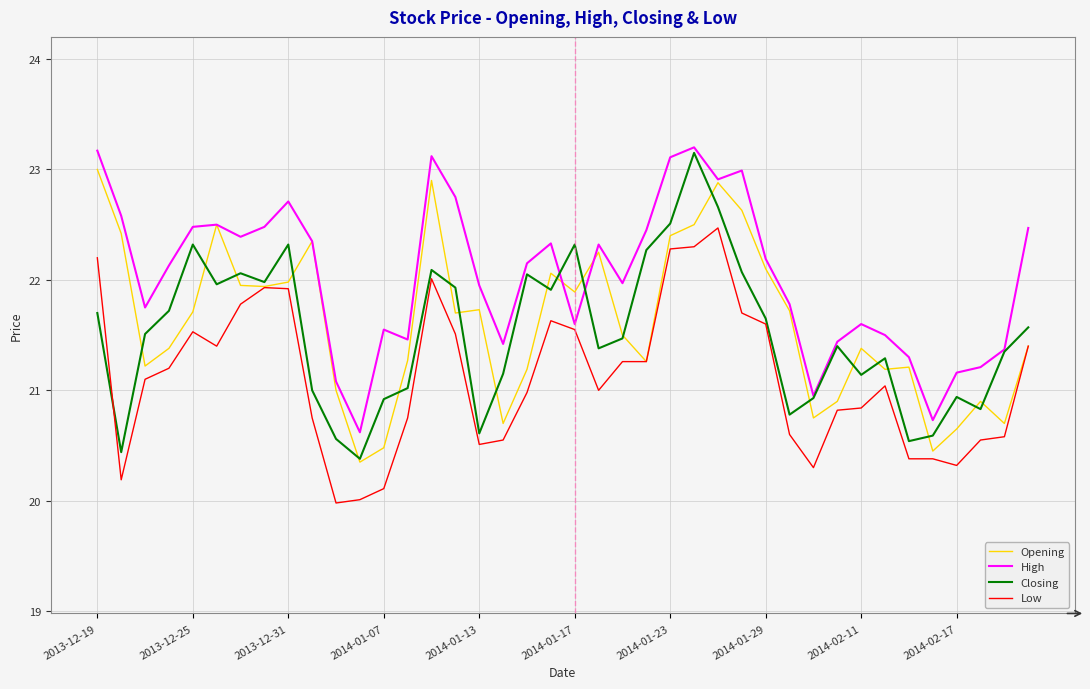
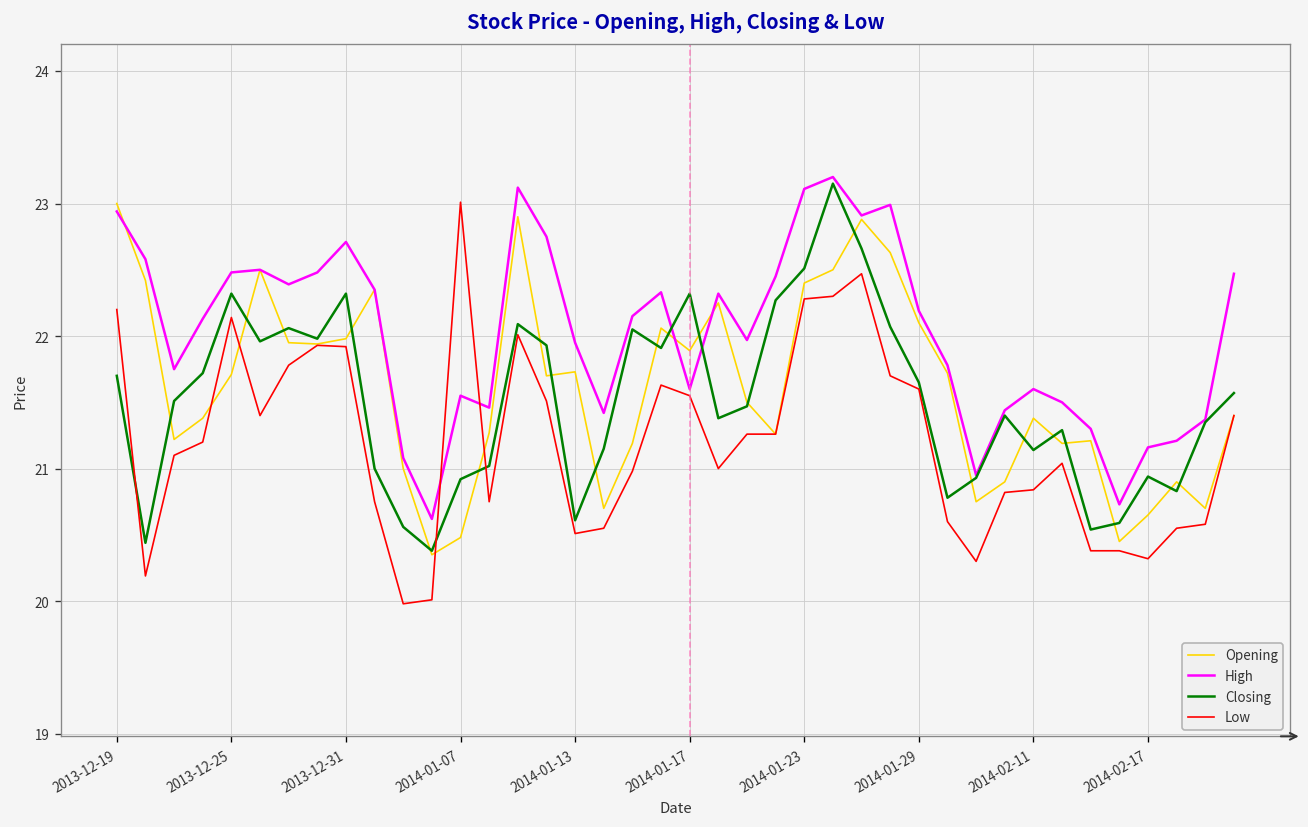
High, 2013-12-19: 23.17 -> 22.94
Low, 2013-12-25: 21.53 -> 22.14
Low, 2014-01-07: 20.11 -> 23.01
